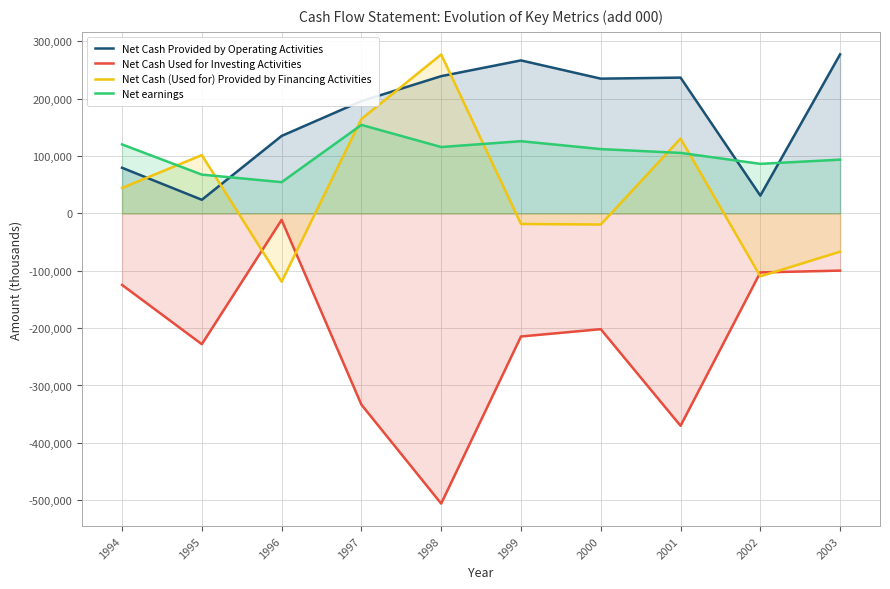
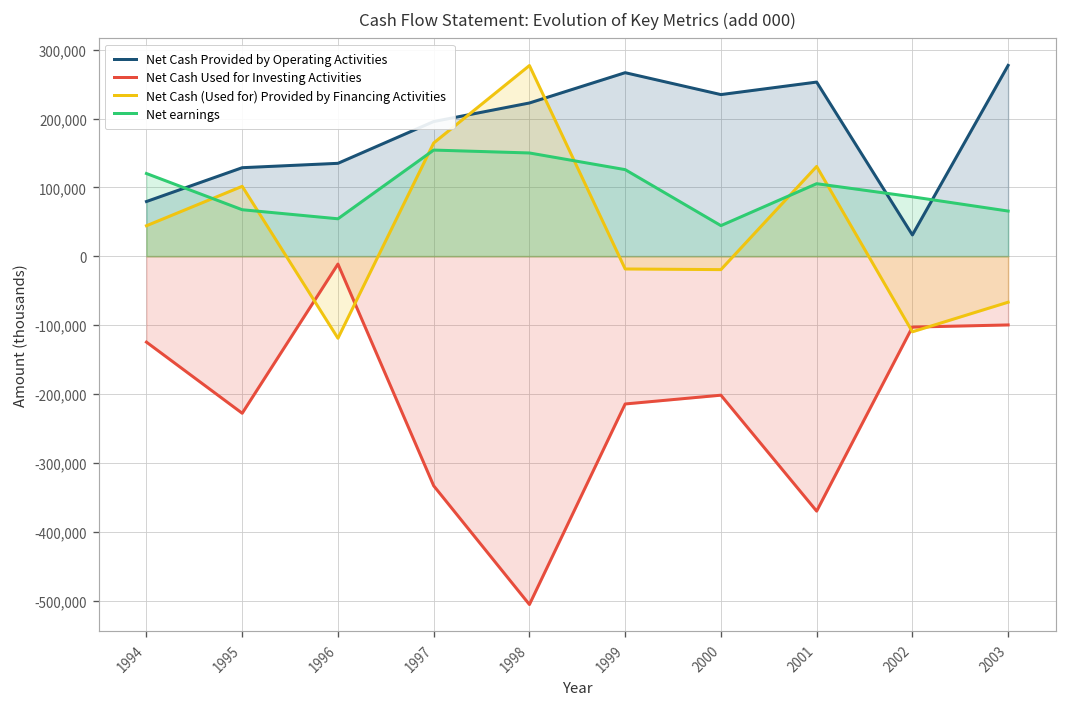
Net Cash Provided by Operating Activities, 1995: 20,000 -> 130,000
Net Cash Provided by Operating Activities, 1998: 240,000 -> 220,000
Net earnings, 1998: 120,000 -> 150,000
Net earnings, 2000: 110,000 -> 40,000
Net Cash Provided by Operating Activities, 2001: 240,000 -> 250,000
Net earnings, 2003: 90,000 -> 70,000
